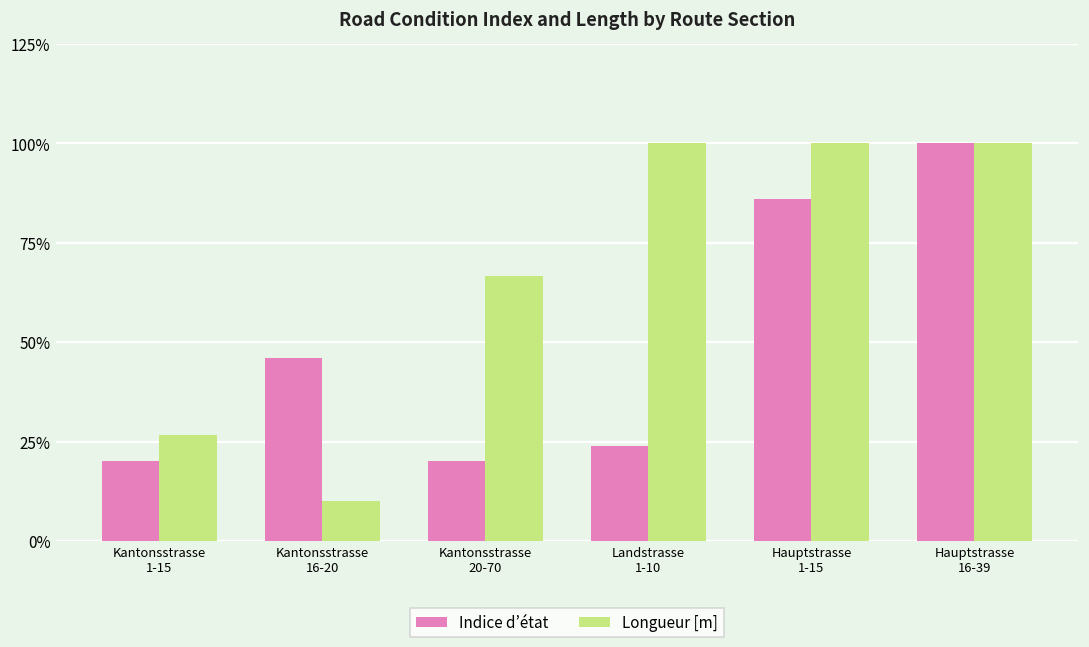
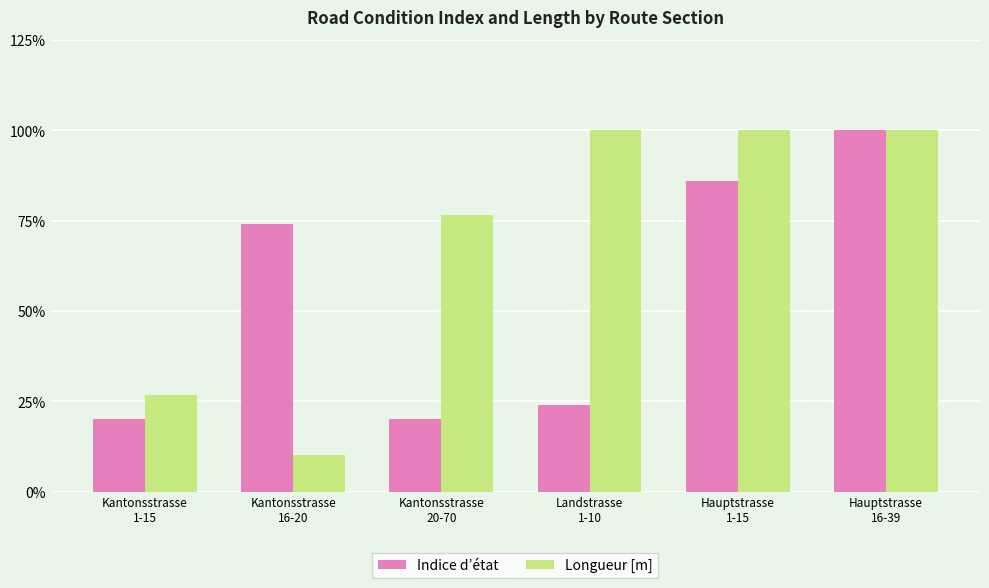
Indice d’état, Kantonsstrasse 16-20: 46% -> 74%
Longueur [m], Kantonsstrasse 20-70: 67% -> 77%
